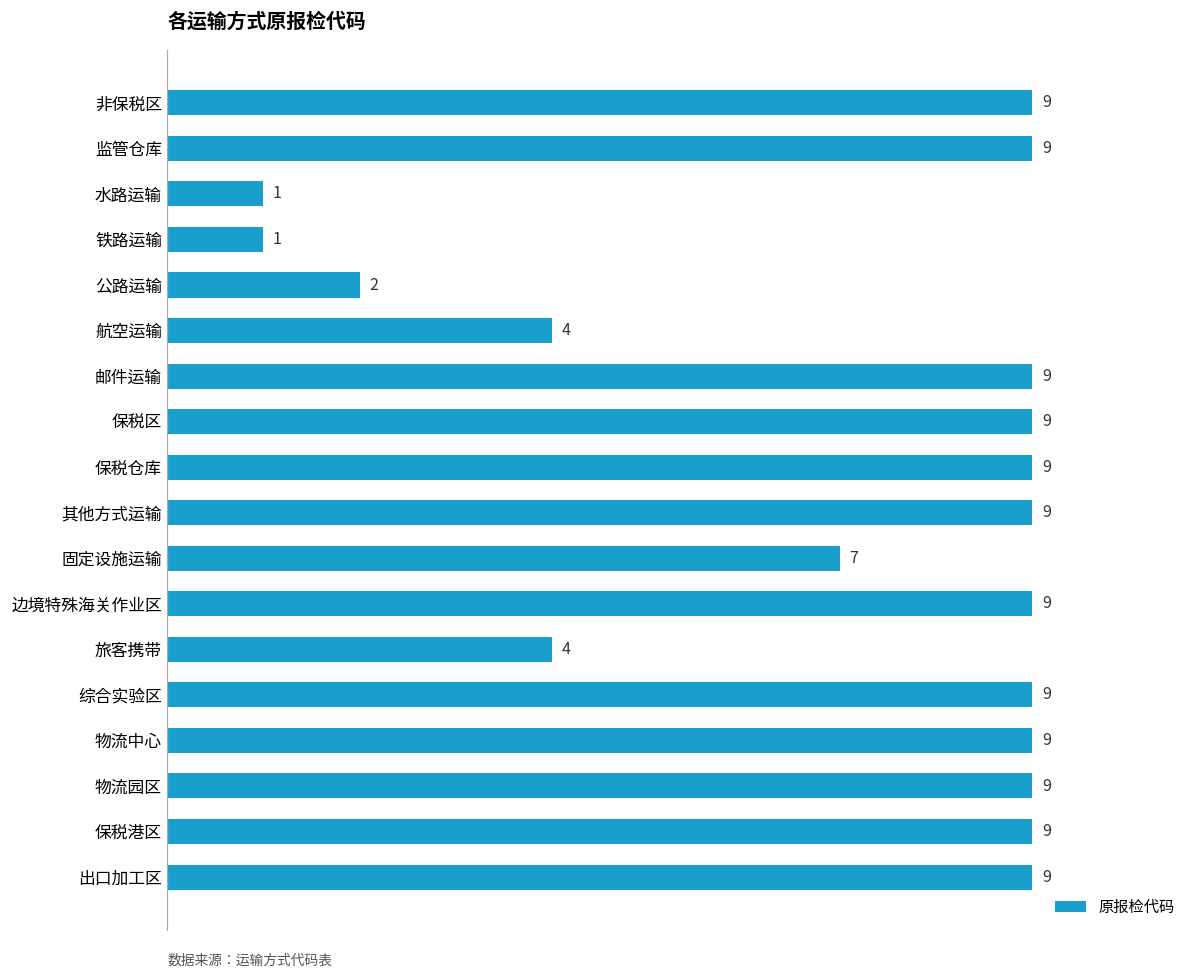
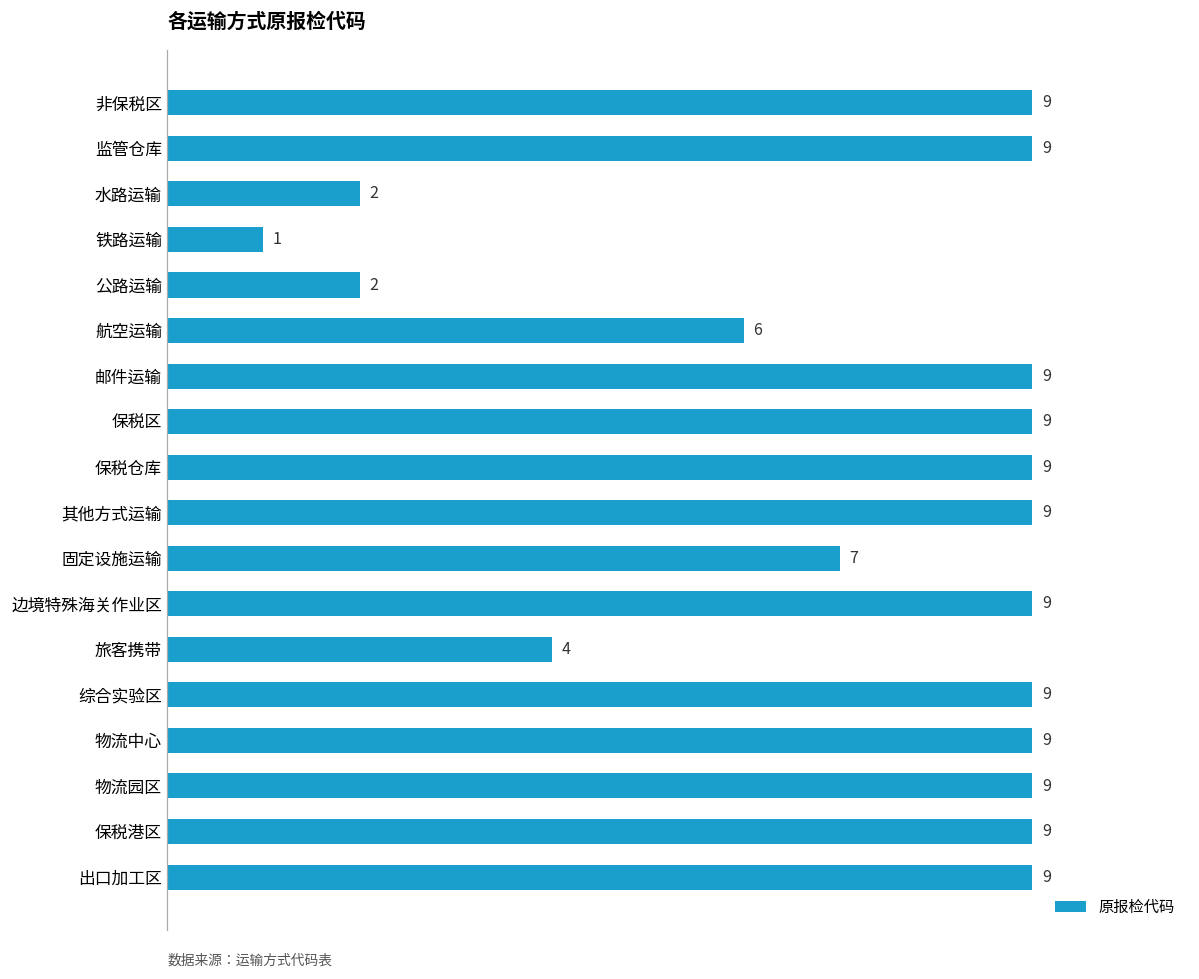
水路运输: 1 -> 2
航空运输: 4 -> 6
